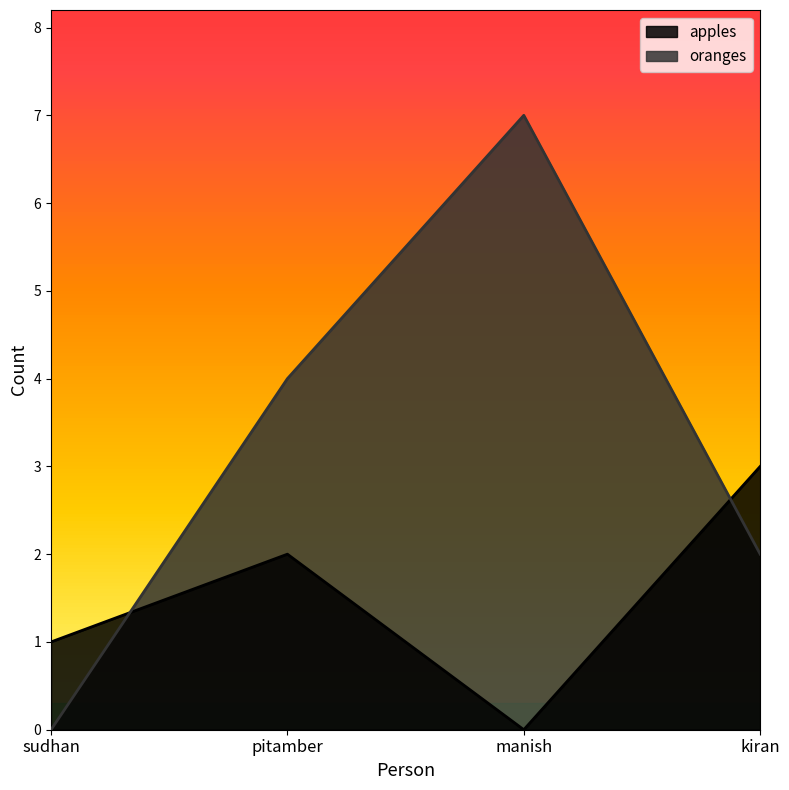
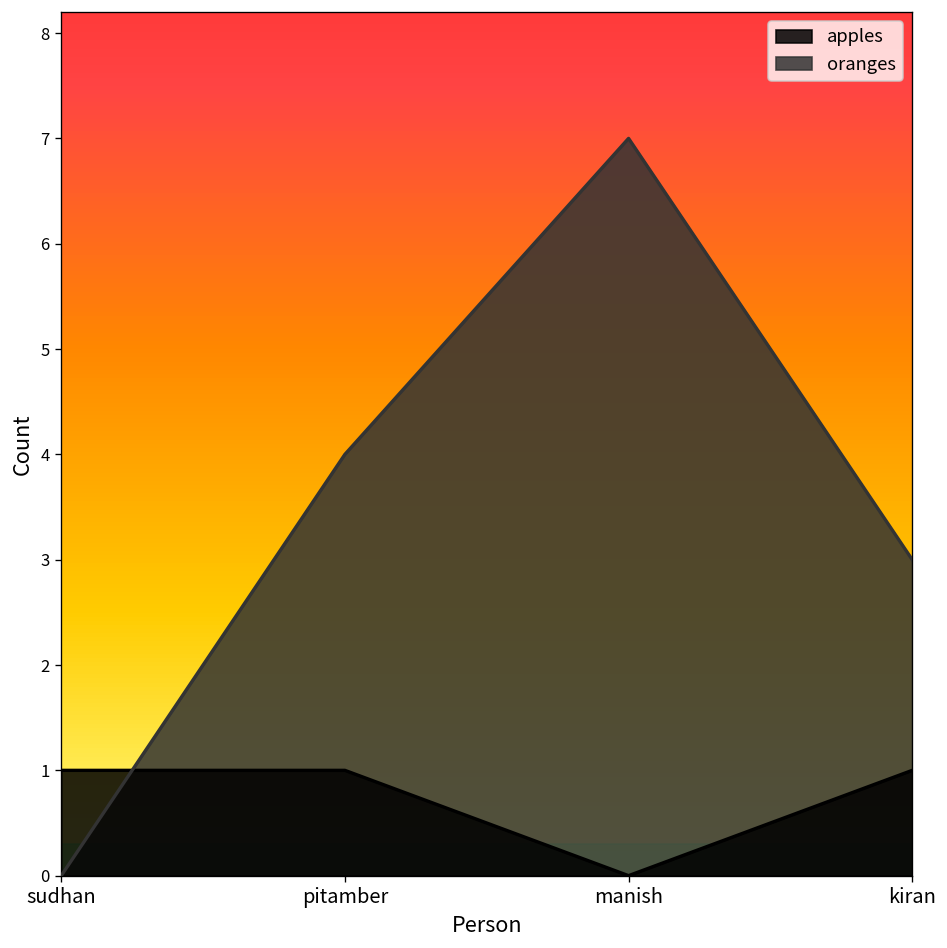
apples, pitamber: 2 -> 1
apples, kiran: 3 -> 1
oranges, kiran: 2 -> 3
